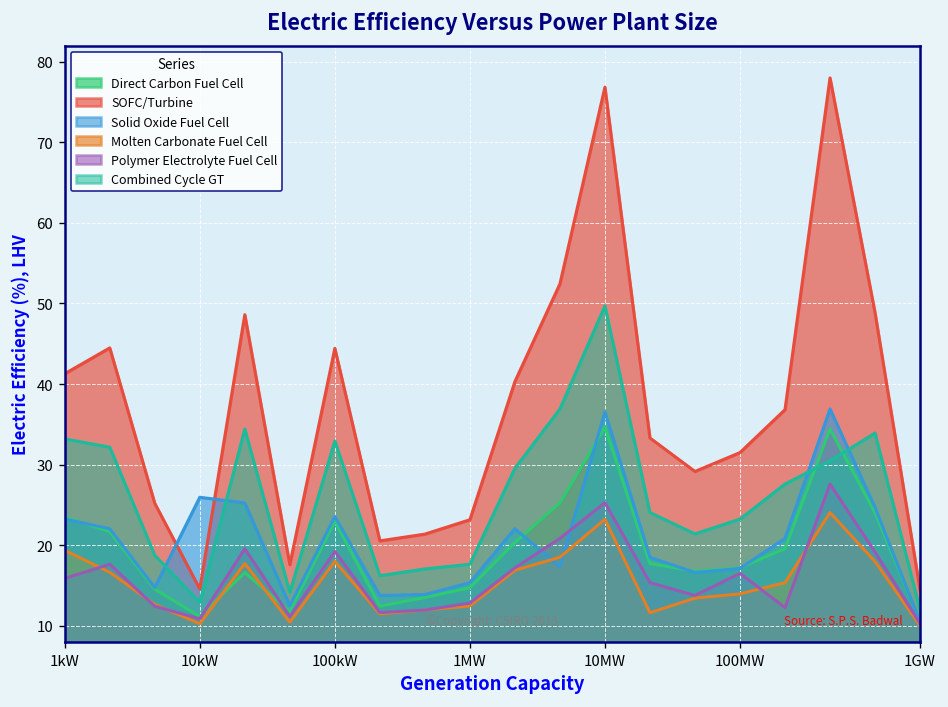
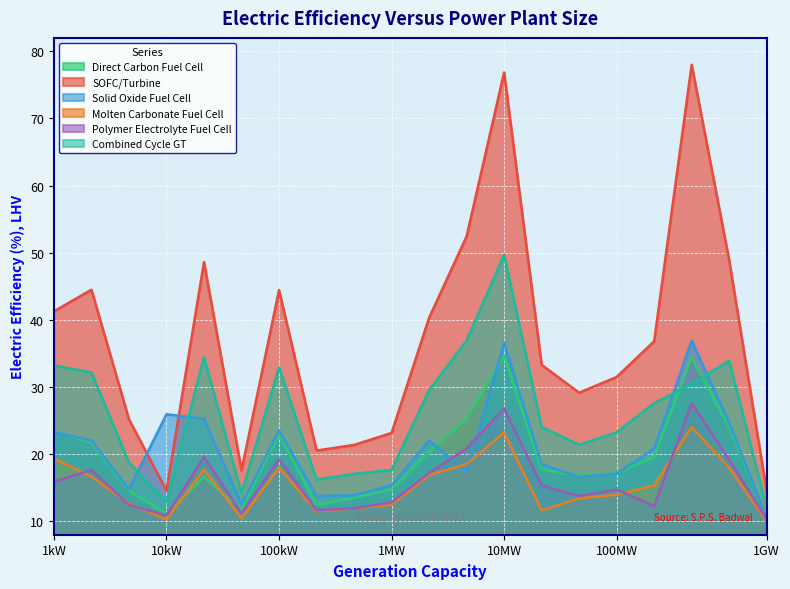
Polymer Electrolyte Fuel Cell, 10MW: 25 -> 27
Polymer Electrolyte Fuel Cell, 100MW: 16 -> 15
